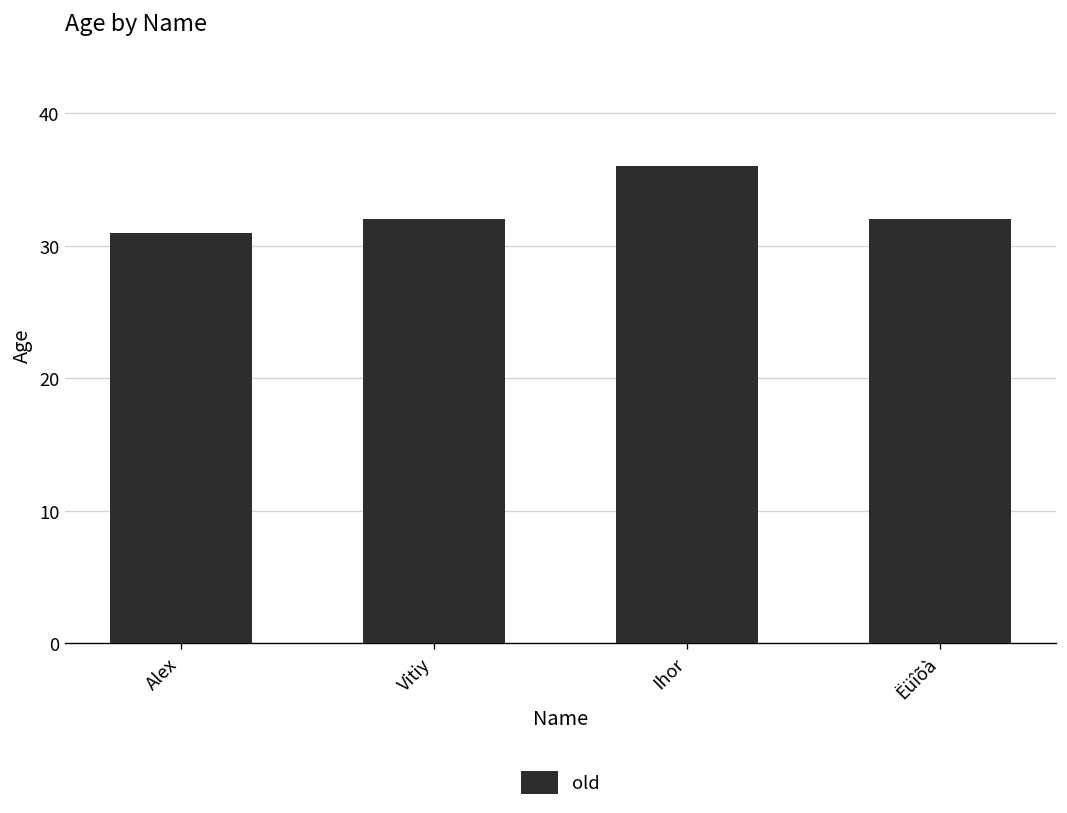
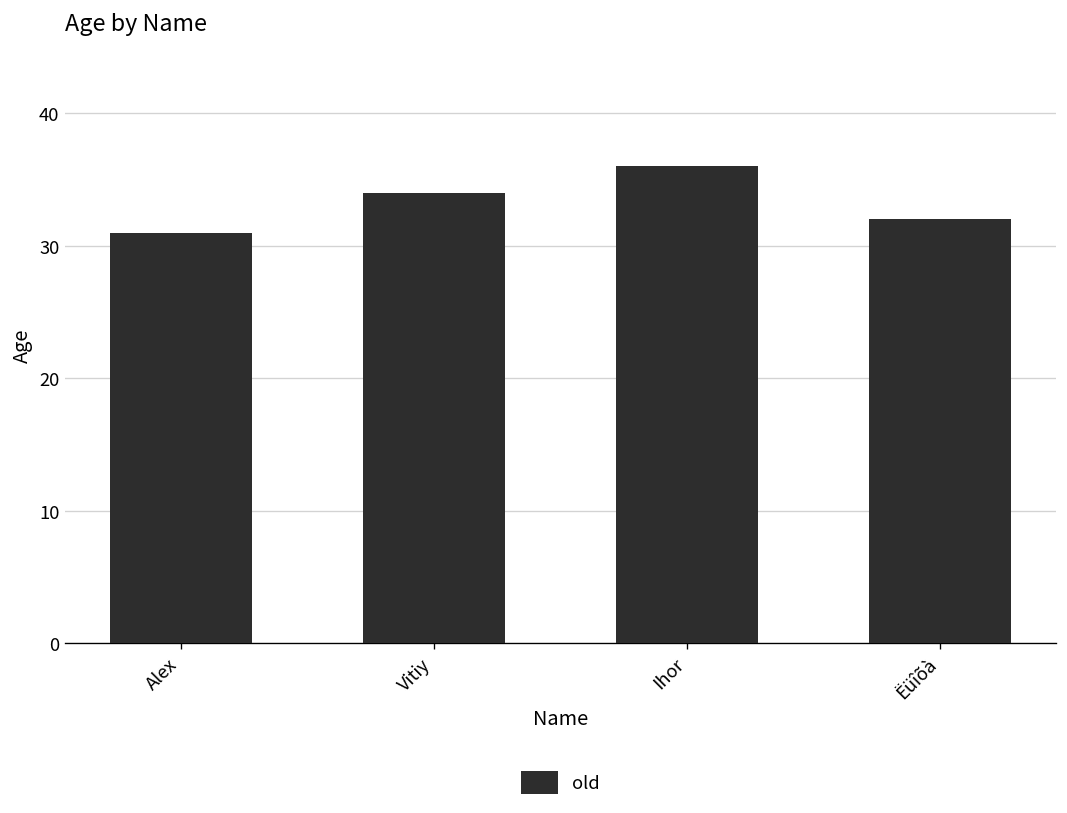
Vitiy: 32 -> 34
